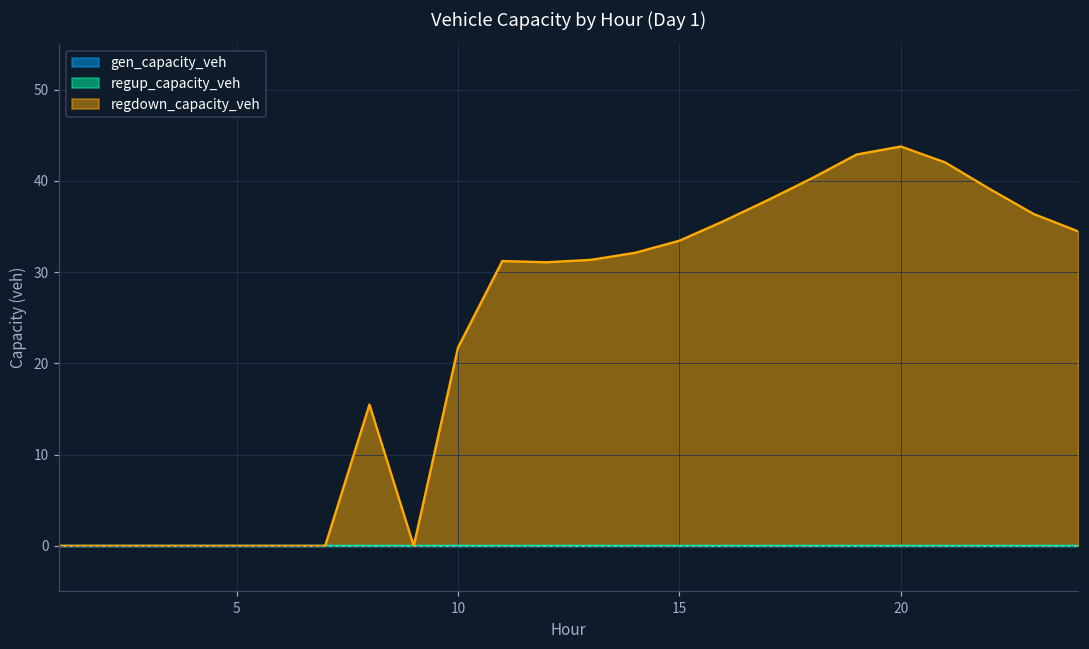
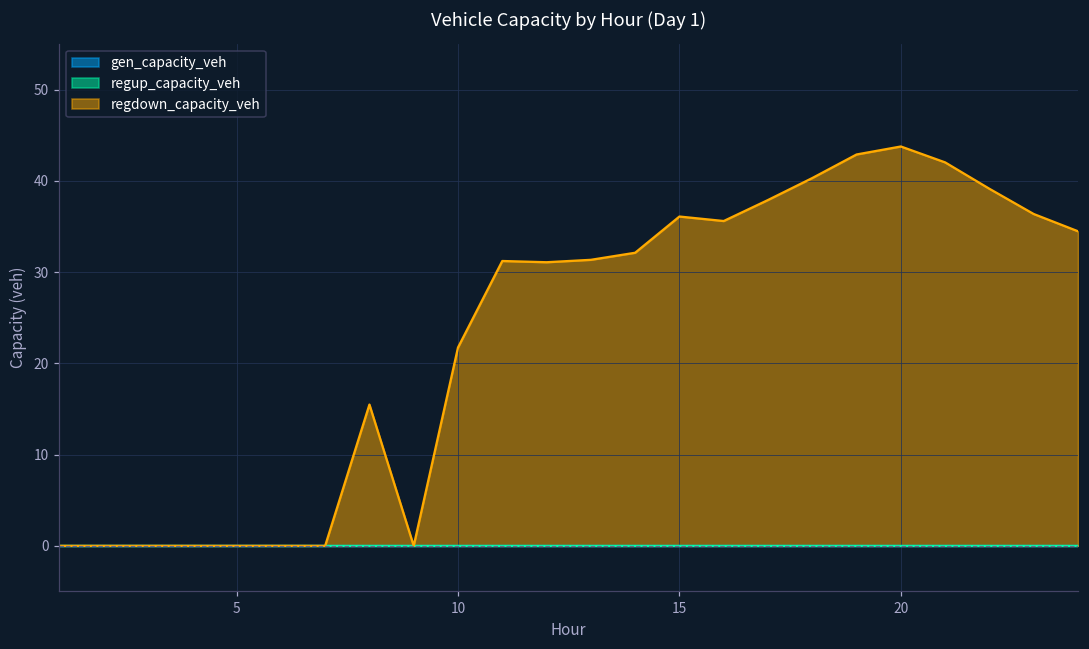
regdown_capacity_veh, 15: 33 -> 36
